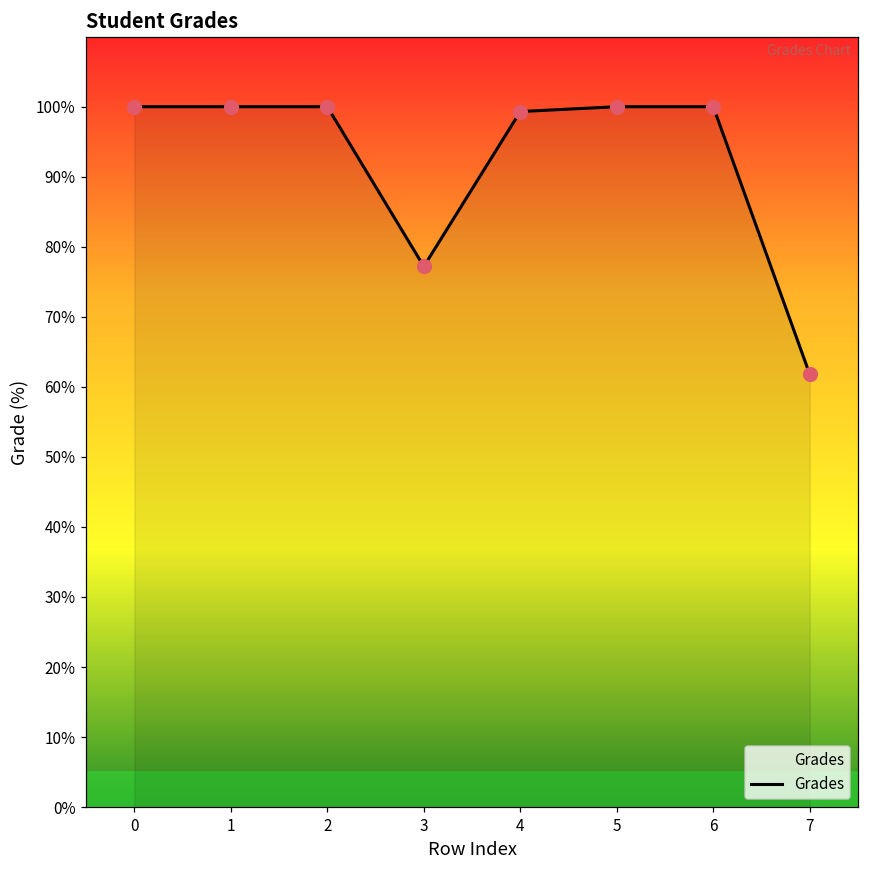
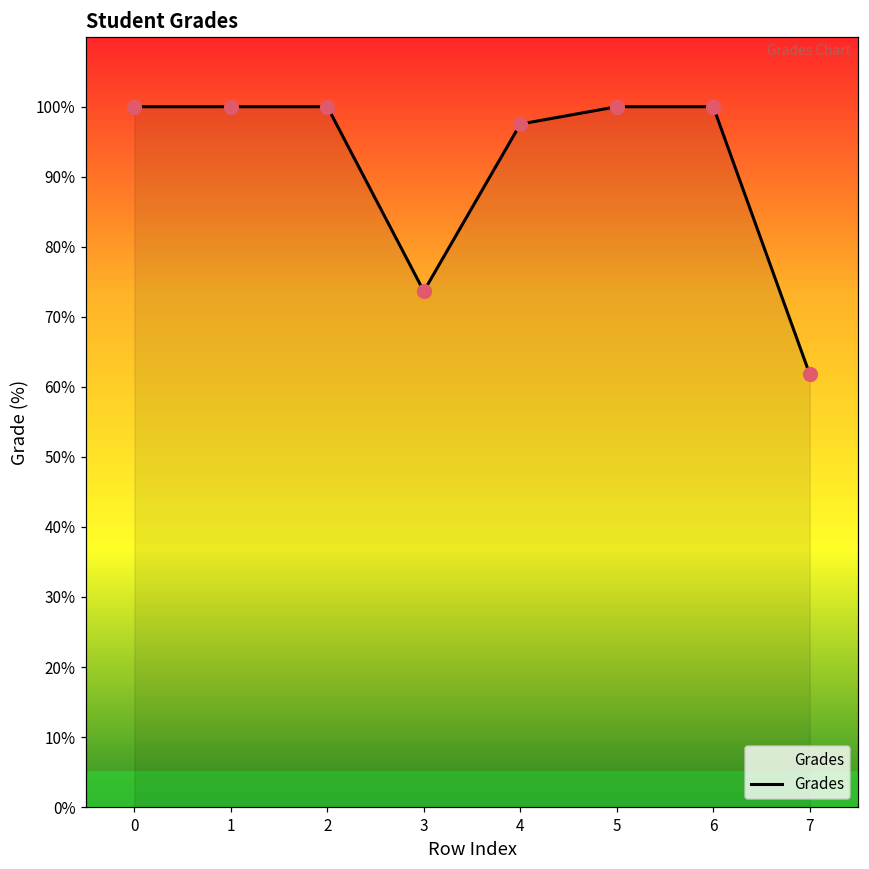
3: 77% -> 74%
4: 99% -> 98%
